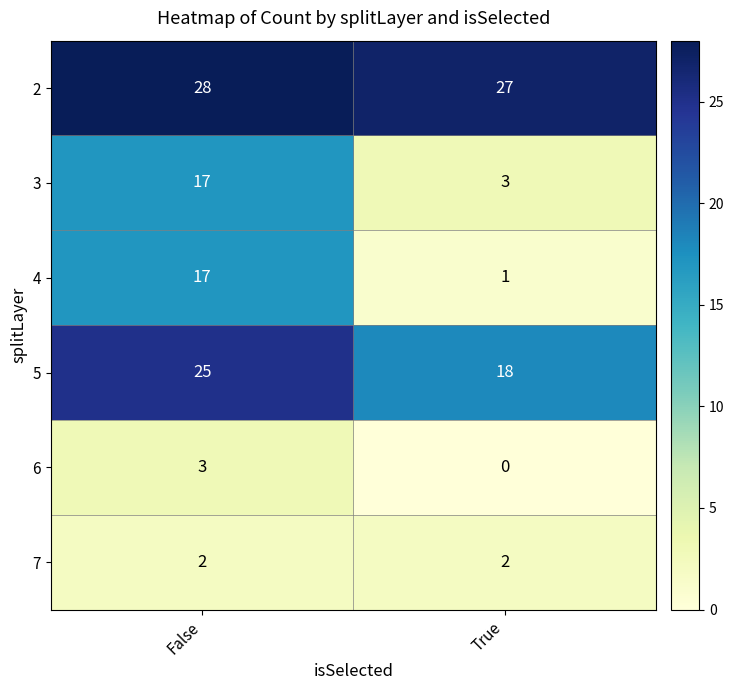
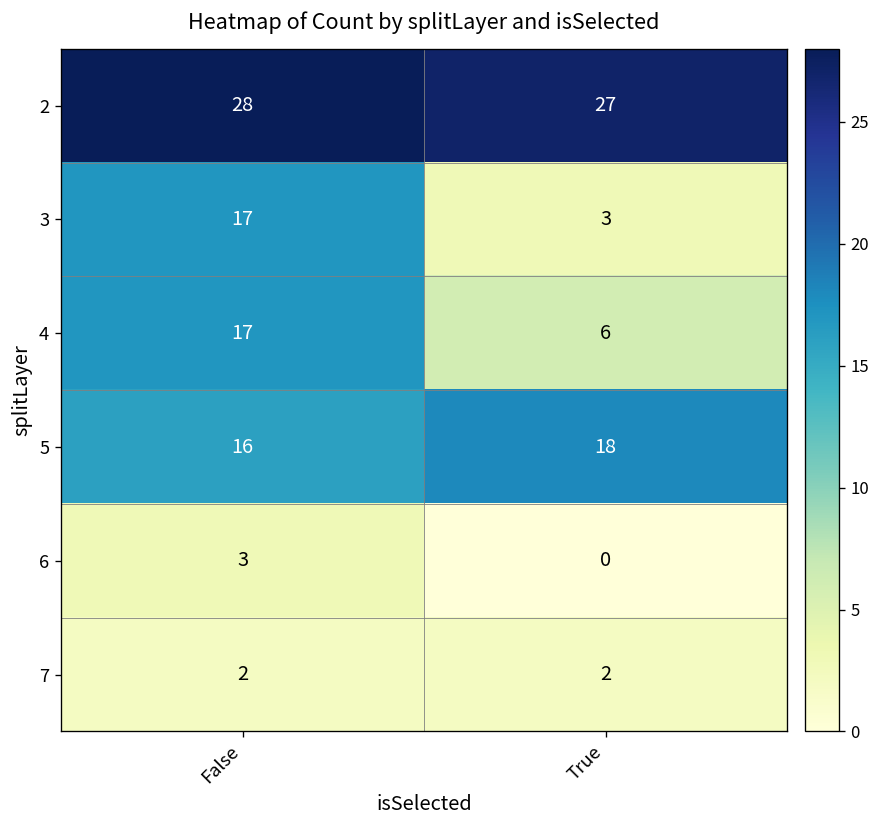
4, True: 1 -> 6
5, False: 25 -> 16
